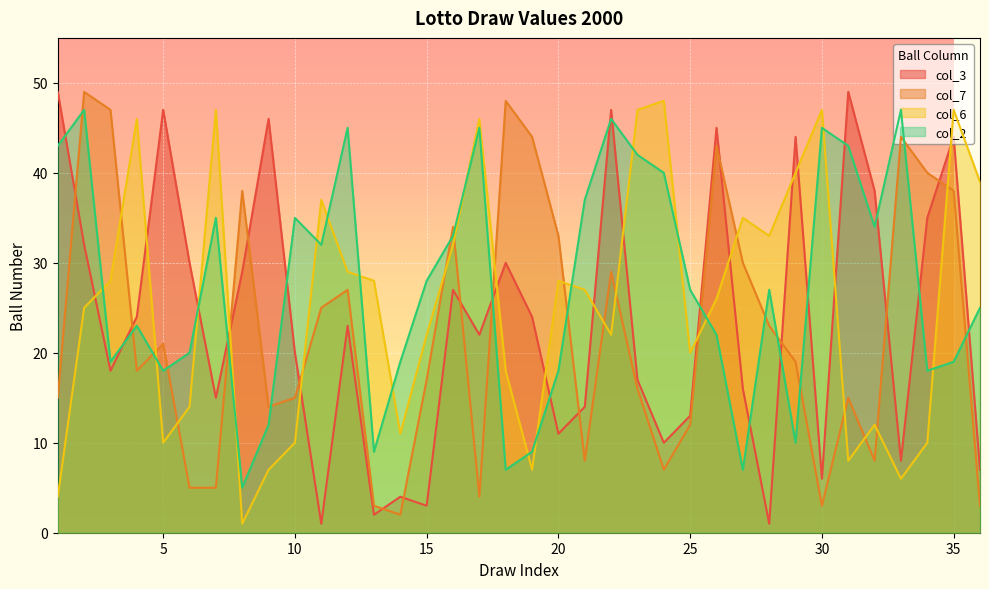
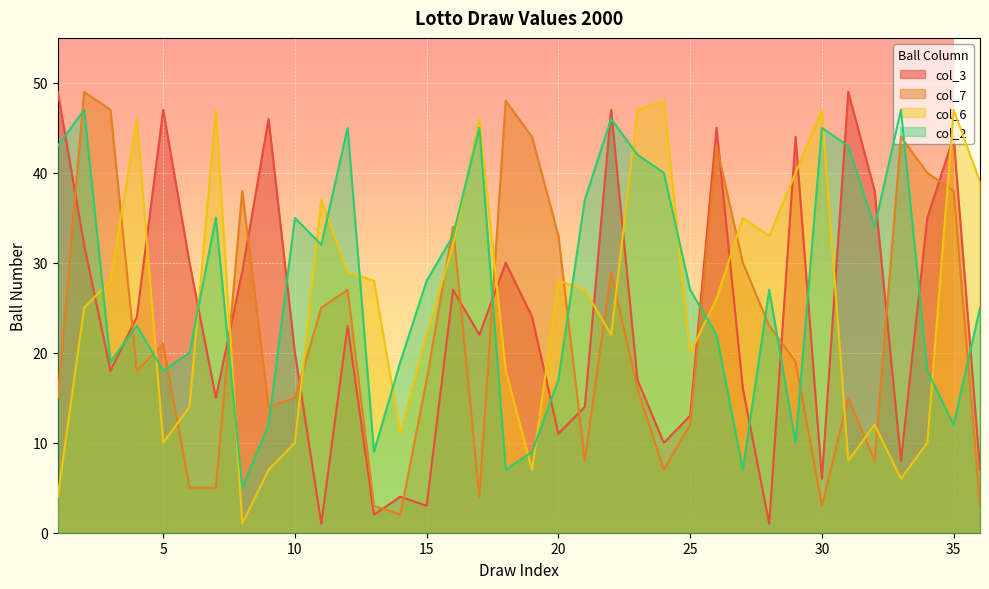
col_2, 20: 18 -> 17
col_2, 35: 19 -> 12
